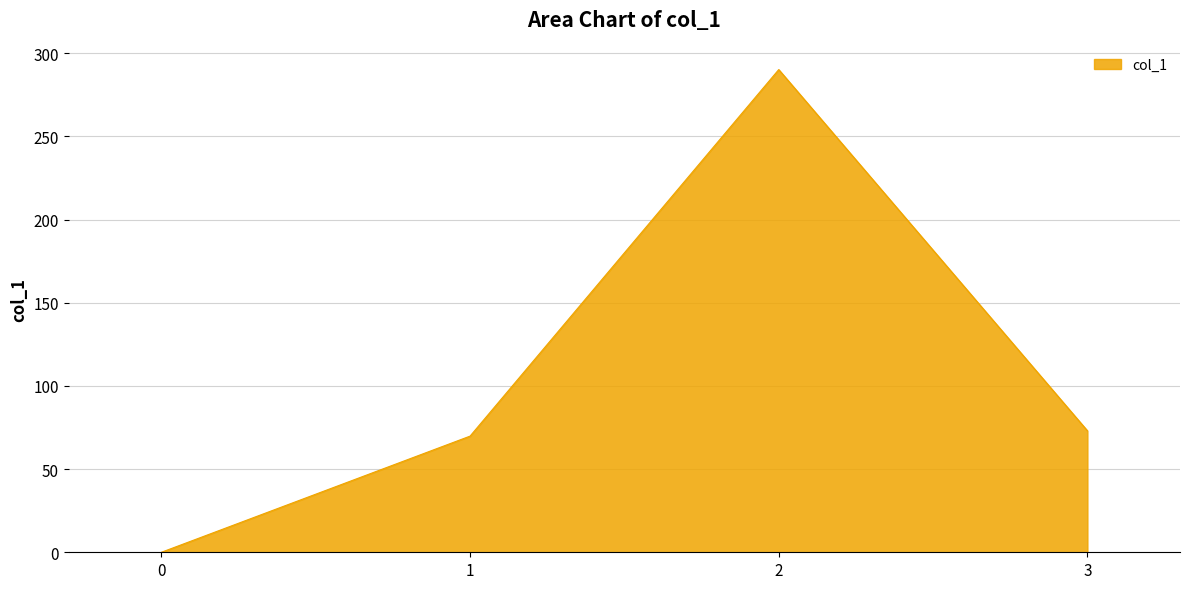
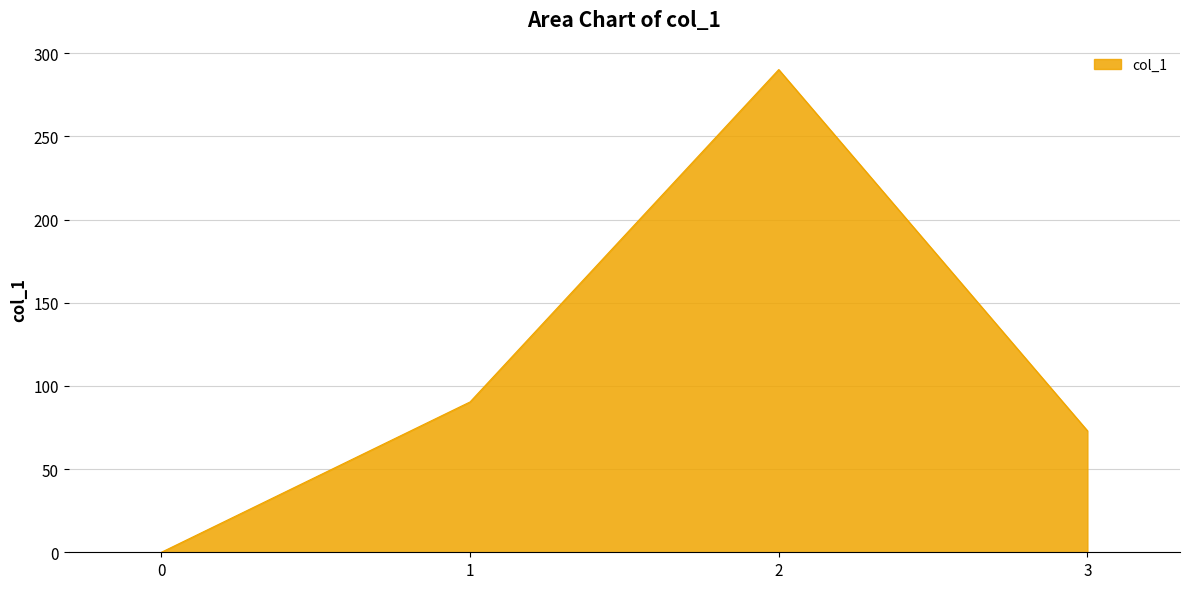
1: 70 -> 90
